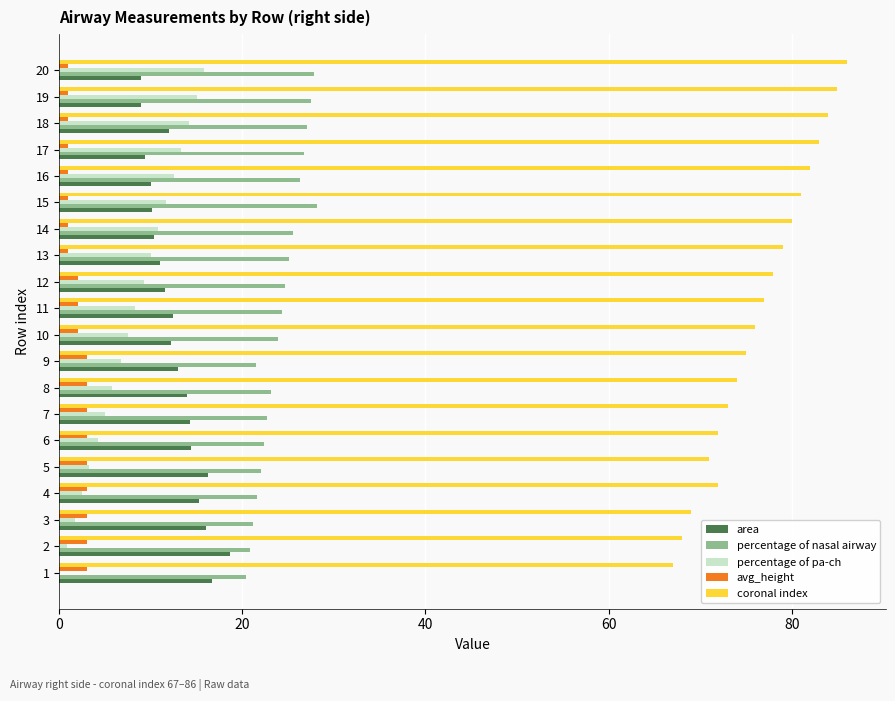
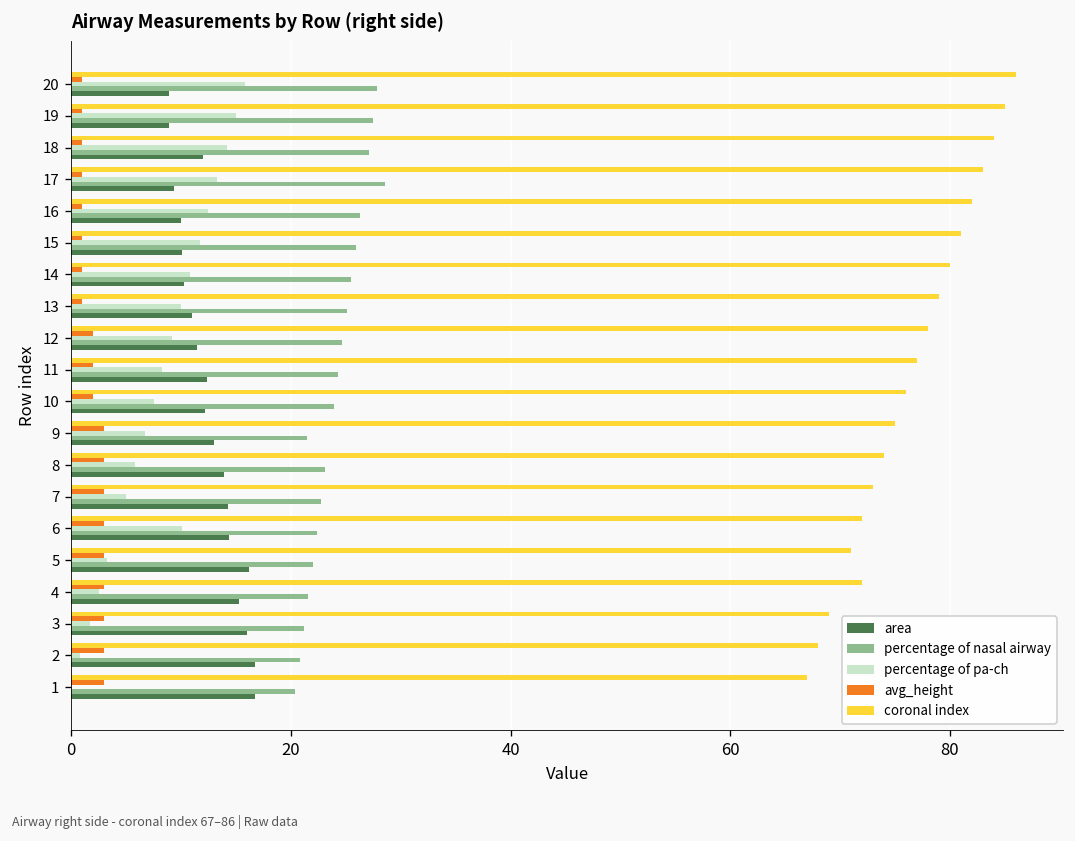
percentage of nasal airway, 17: 27 -> 29
percentage of nasal airway, 15: 28 -> 26
percentage of pa-ch, 6: 4 -> 10
area, 2: 19 -> 17
